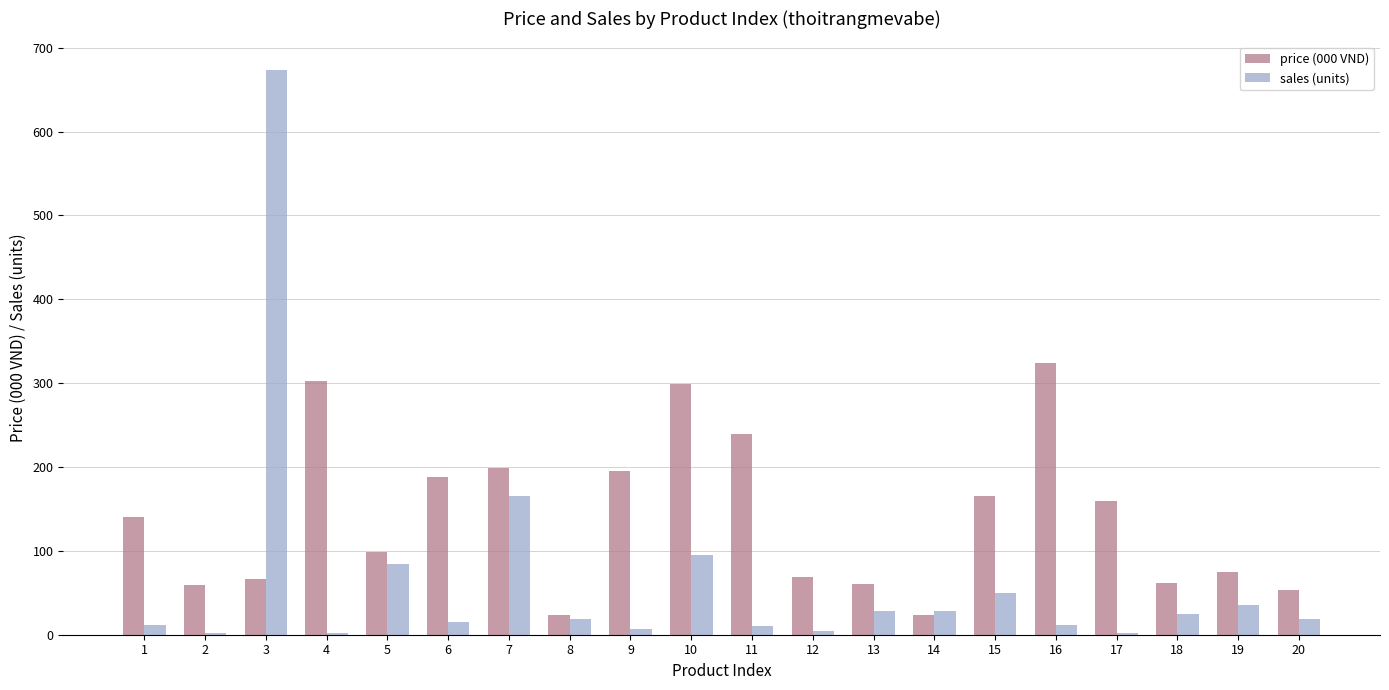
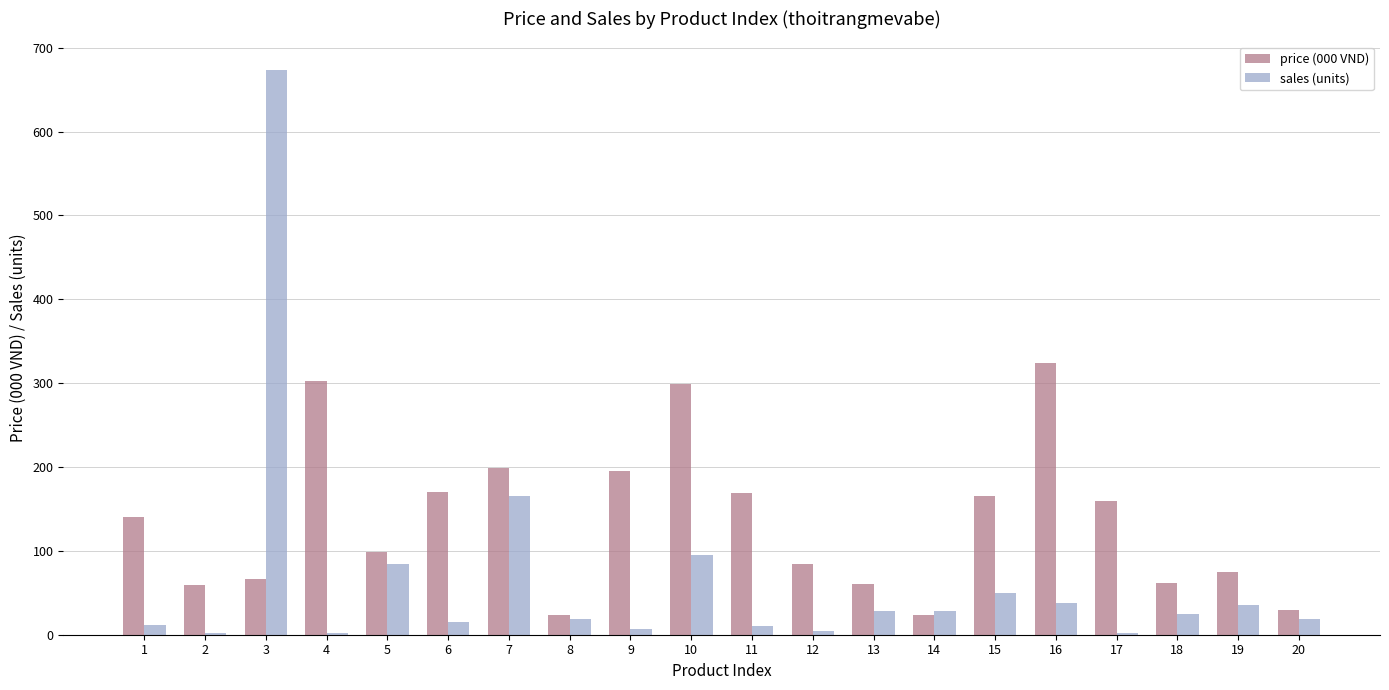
price (000 VND), 6: 190 -> 170
price (000 VND), 11: 240 -> 170
price (000 VND), 12: 70 -> 80
sales (units), 16: 10 -> 40
price (000 VND), 20: 50 -> 30
